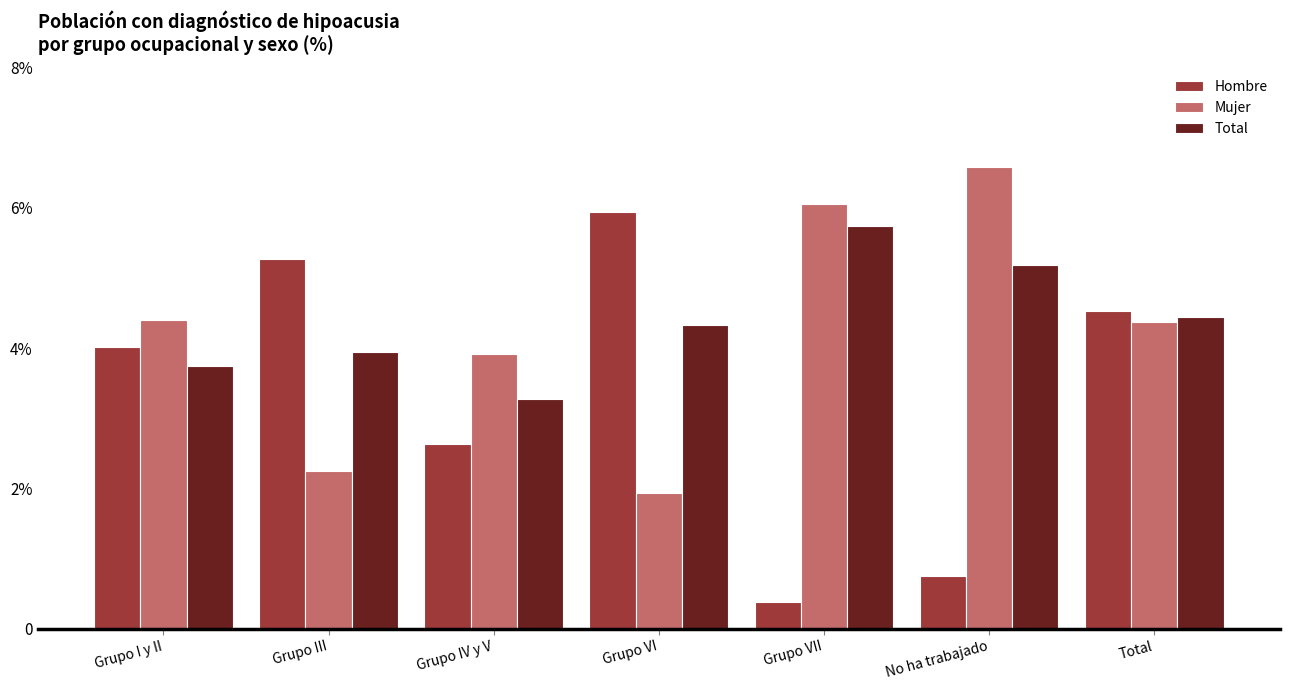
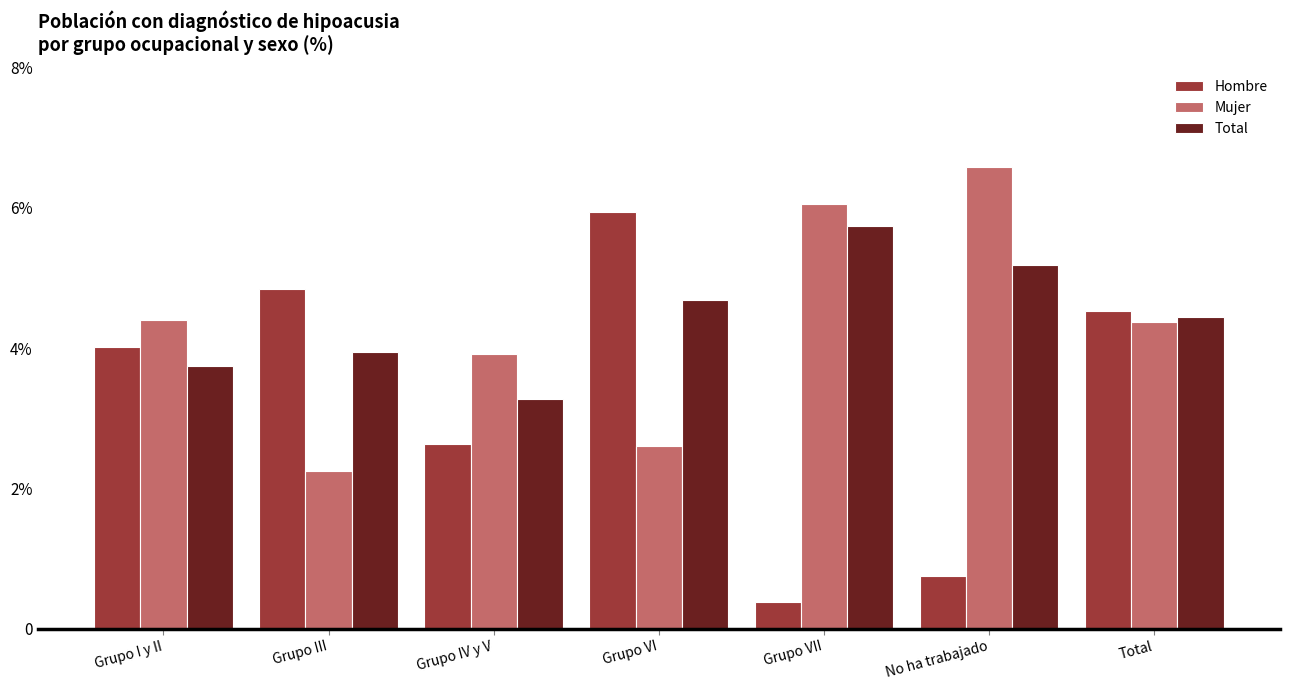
Hombre, Grupo III: 5.3% -> 4.8%
Mujer, Grupo VI: 1.9% -> 2.6%
Total, Grupo VI: 4.3% -> 4.7%
